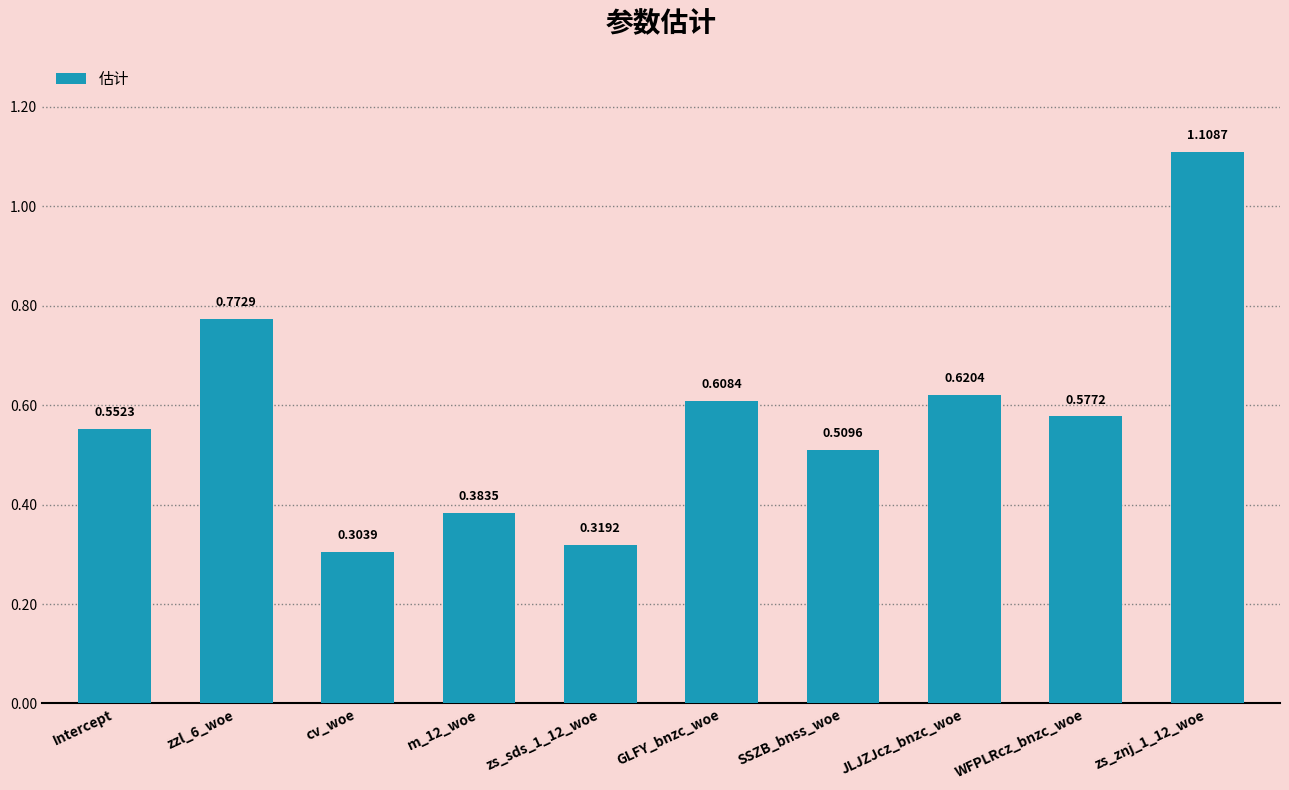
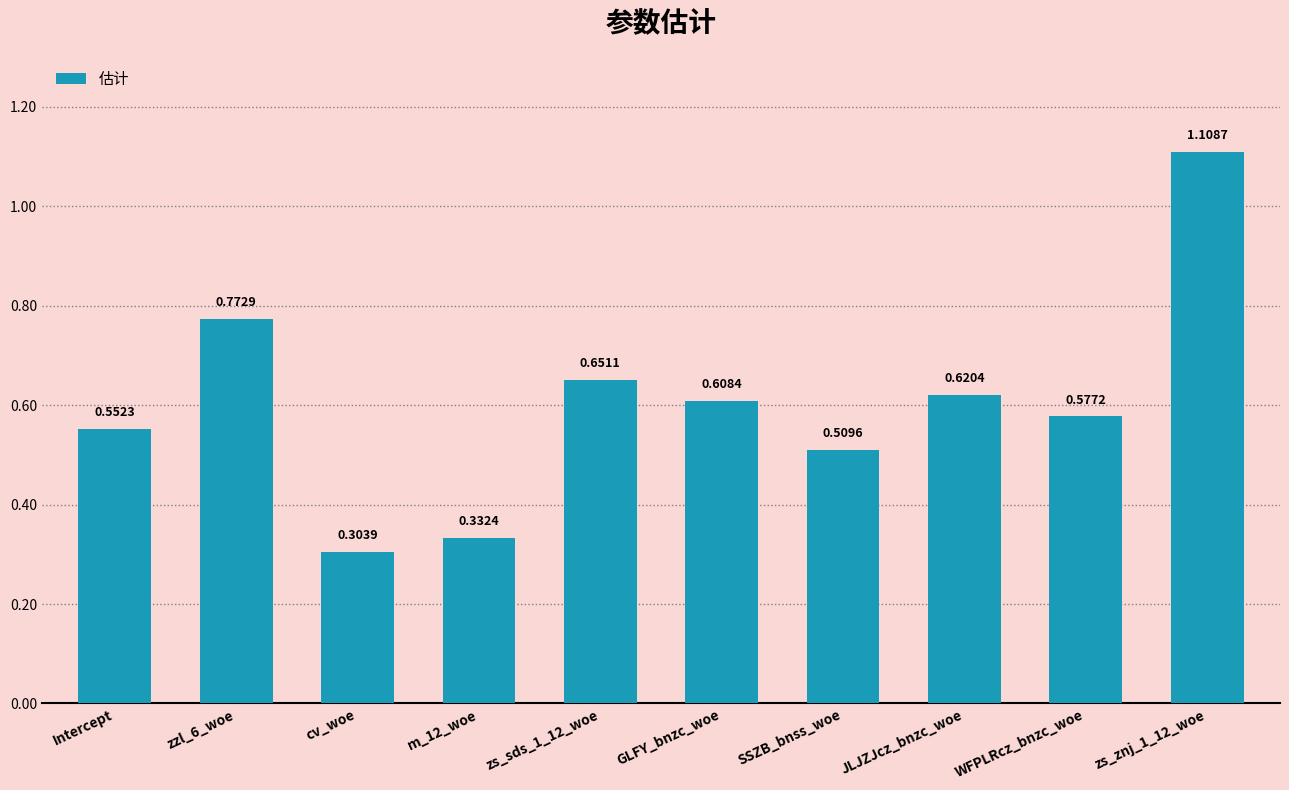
m_12_woe: 0.3835 -> 0.3324
zs_sds_1_12_woe: 0.3192 -> 0.6511
